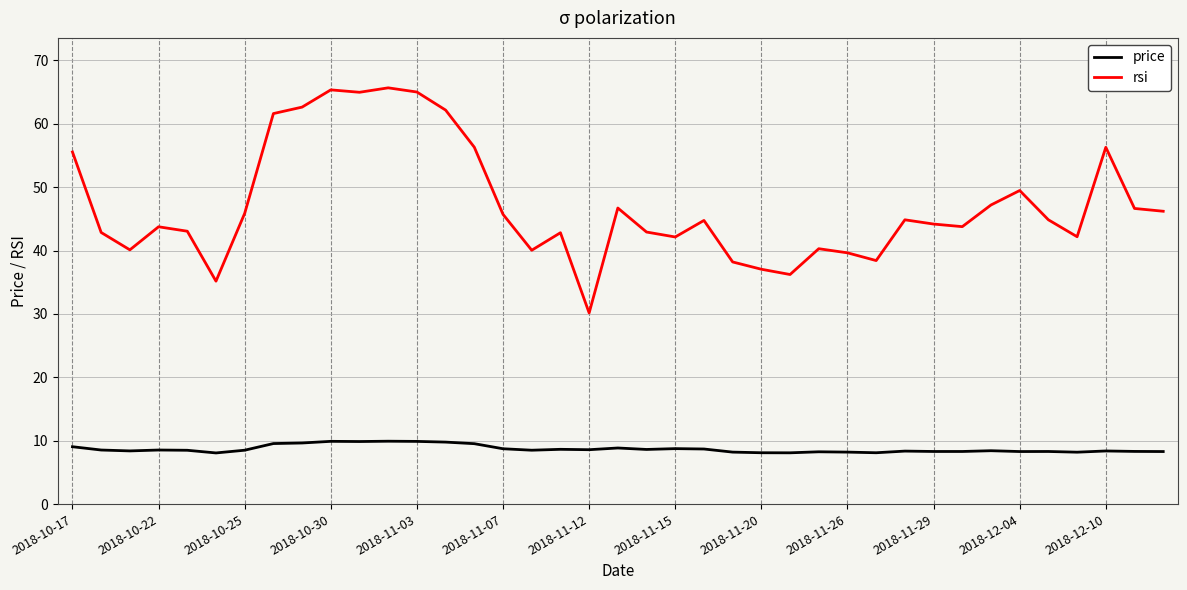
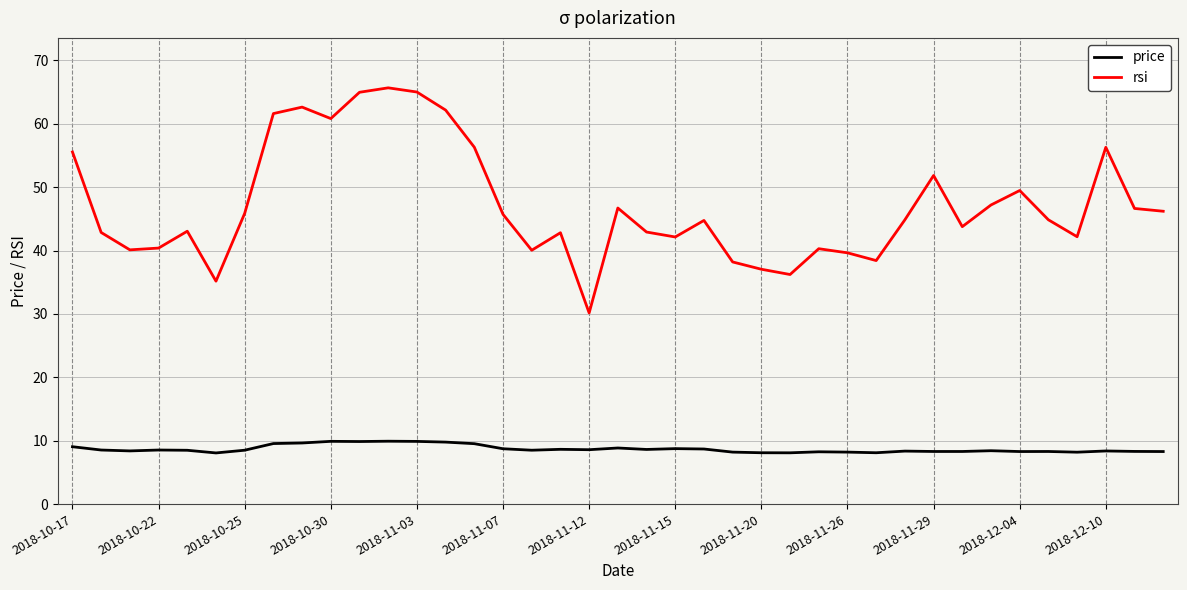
rsi, 2018-10-22: 44 -> 40
rsi, 2018-10-30: 65 -> 61
rsi, 2018-11-29: 44 -> 52
